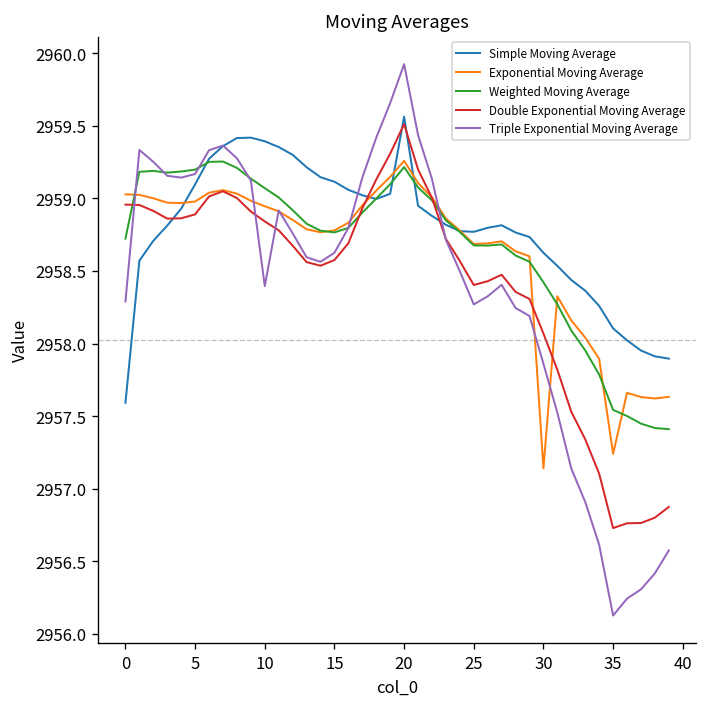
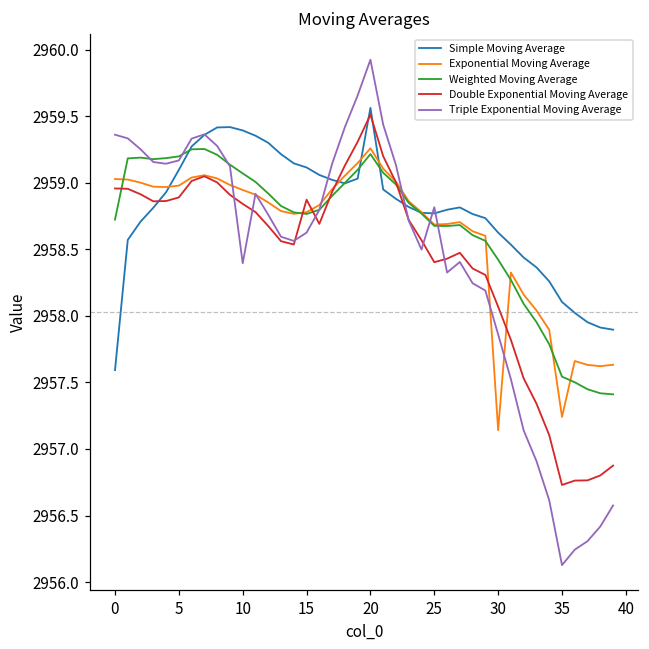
Triple Exponential Moving Average, 0: 2958.29 -> 2959.36
Double Exponential Moving Average, 15: 2958.57 -> 2958.87
Triple Exponential Moving Average, 25: 2958.27 -> 2958.82
